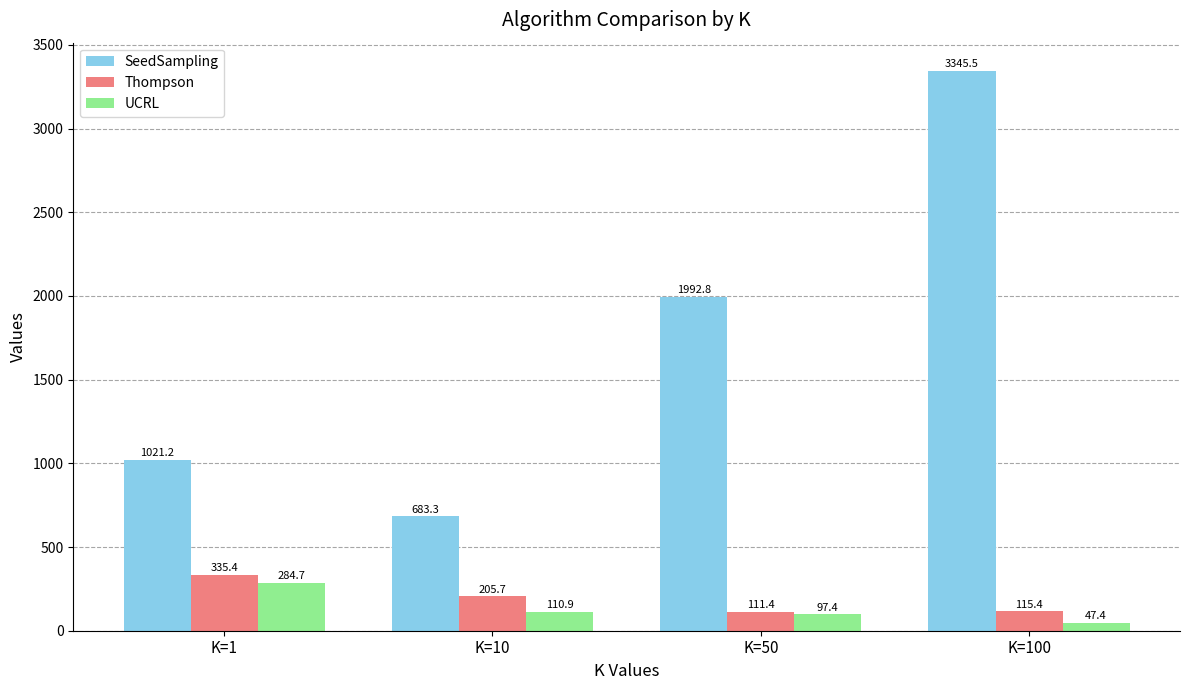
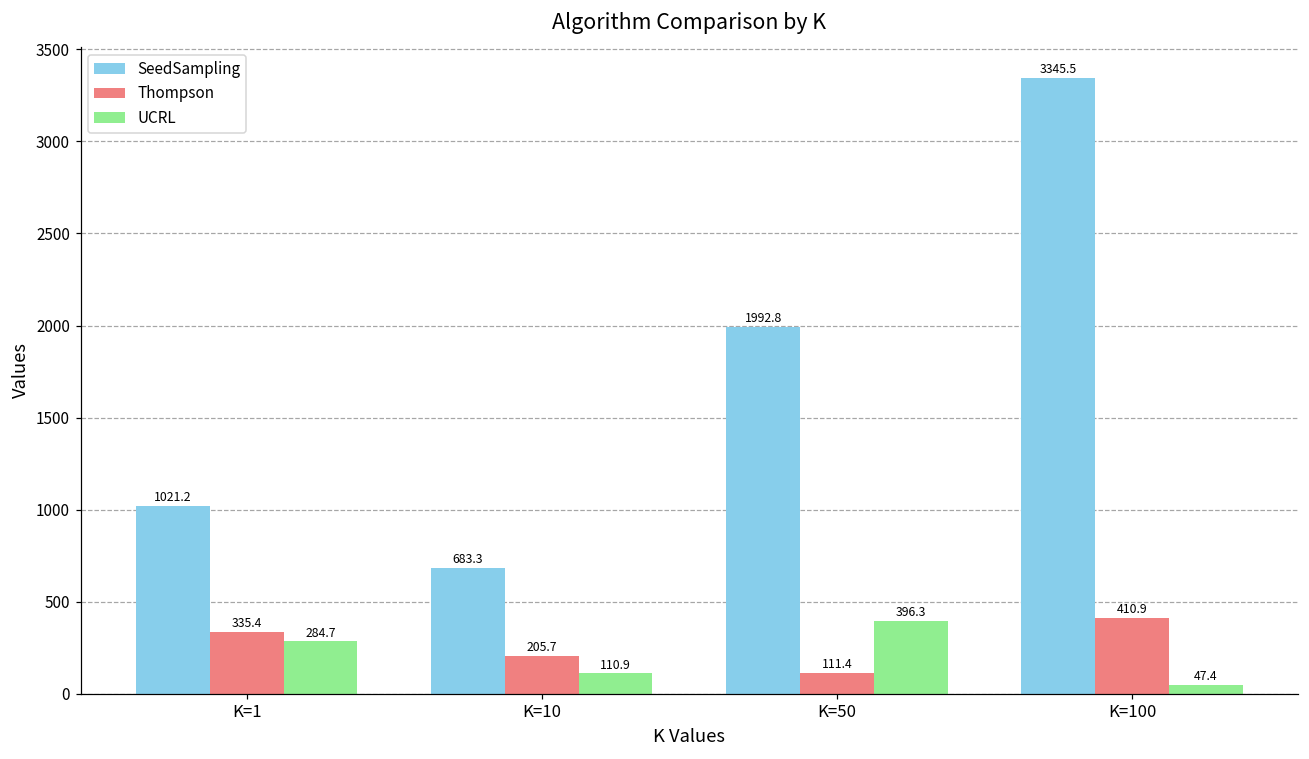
UCRL, K=50: 97.4 -> 396.3
Thompson, K=100: 115.4 -> 410.9
